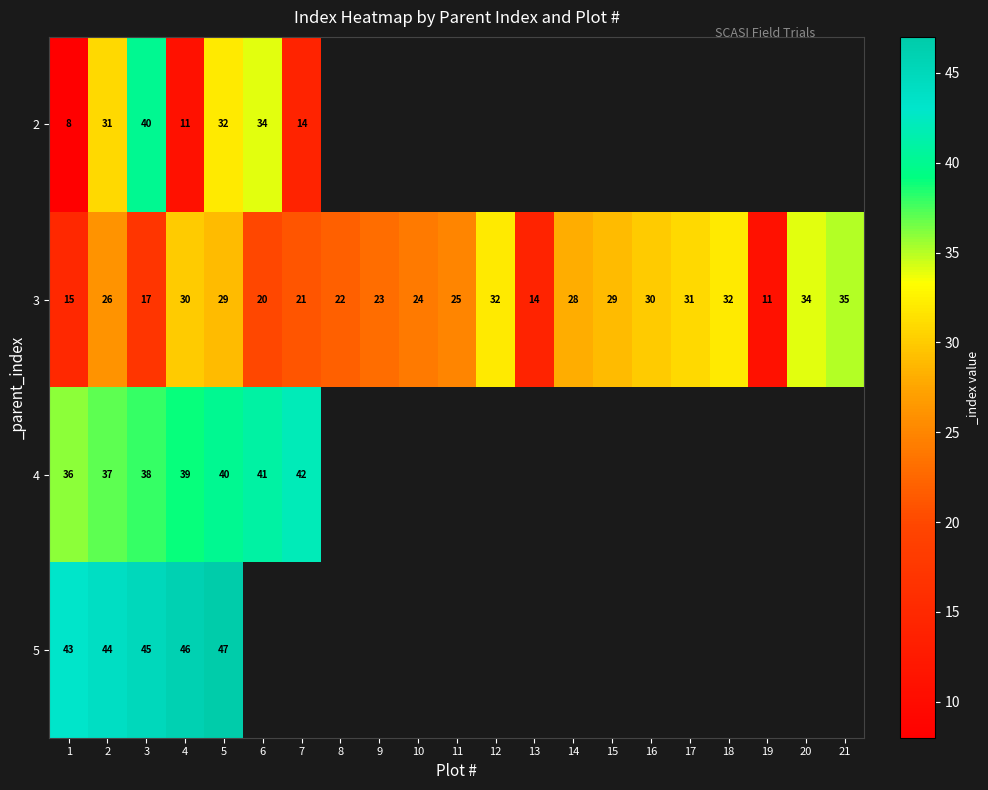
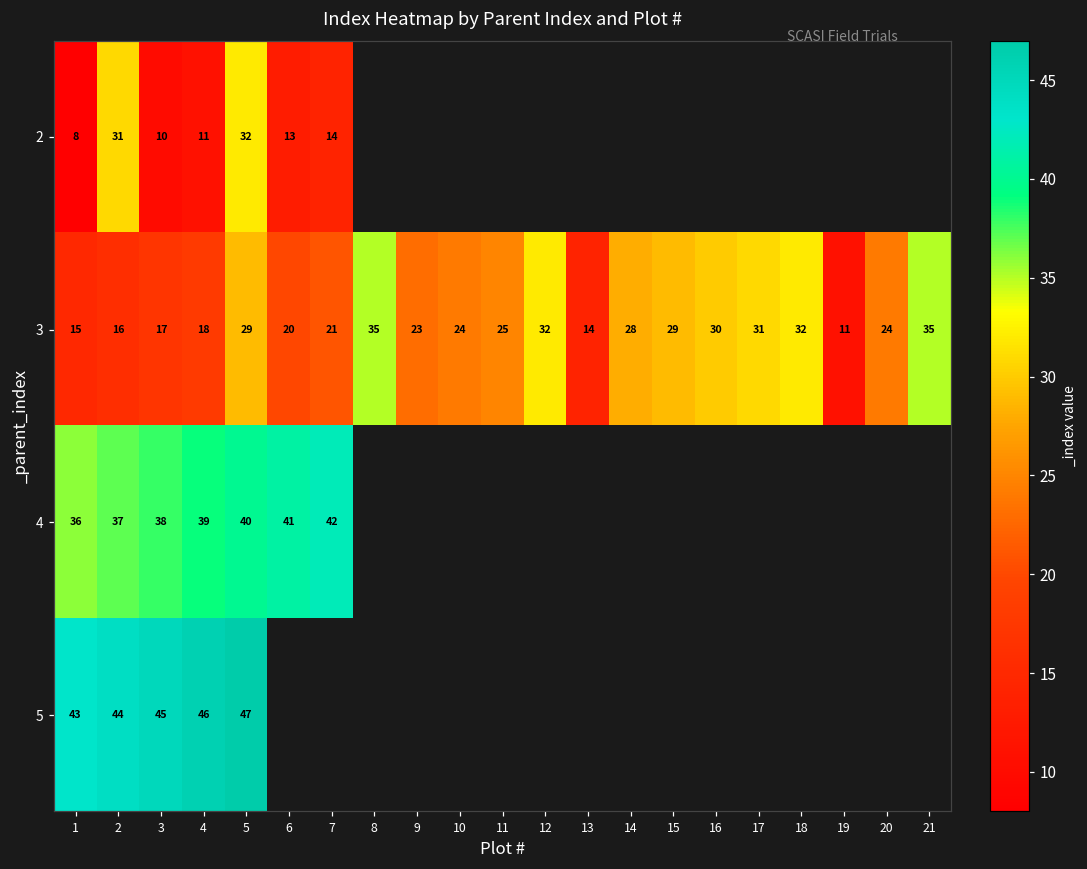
2, 3: 40 -> 10
2, 6: 34 -> 13
3, 2: 26 -> 16
3, 4: 30 -> 18
3, 8: 22 -> 35
3, 20: 34 -> 24
